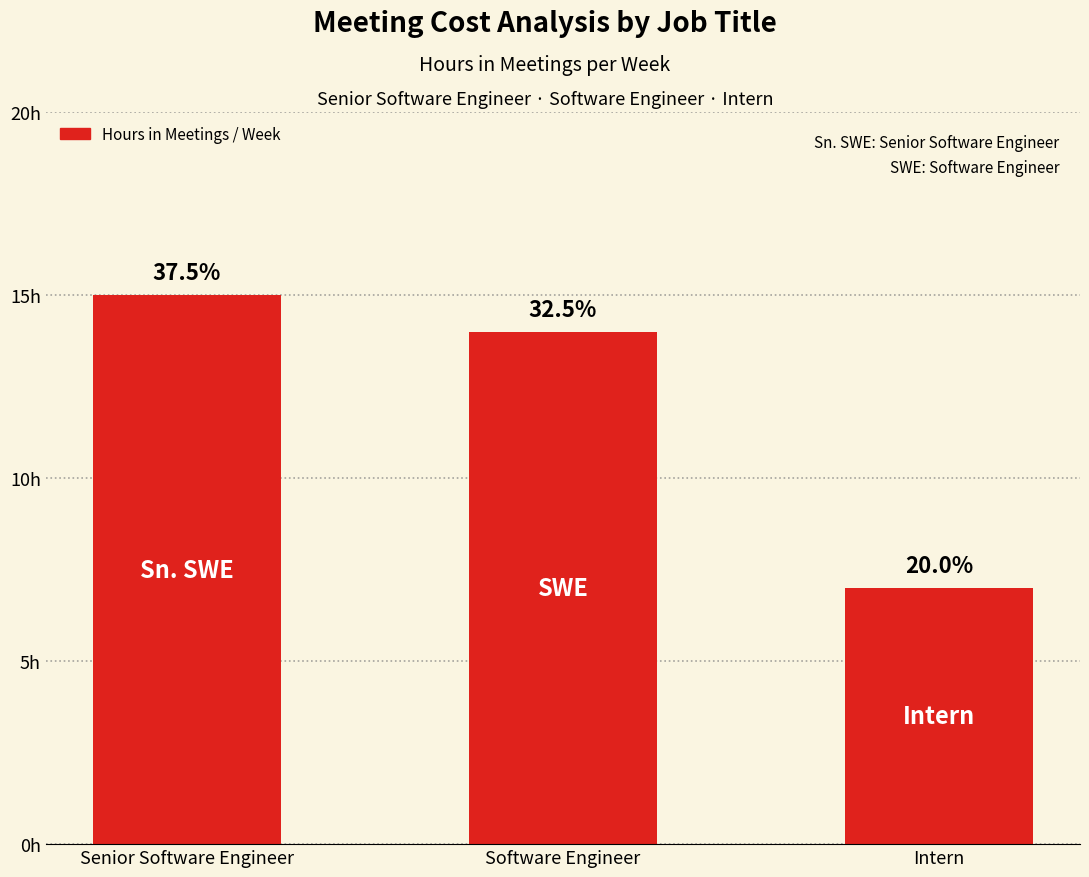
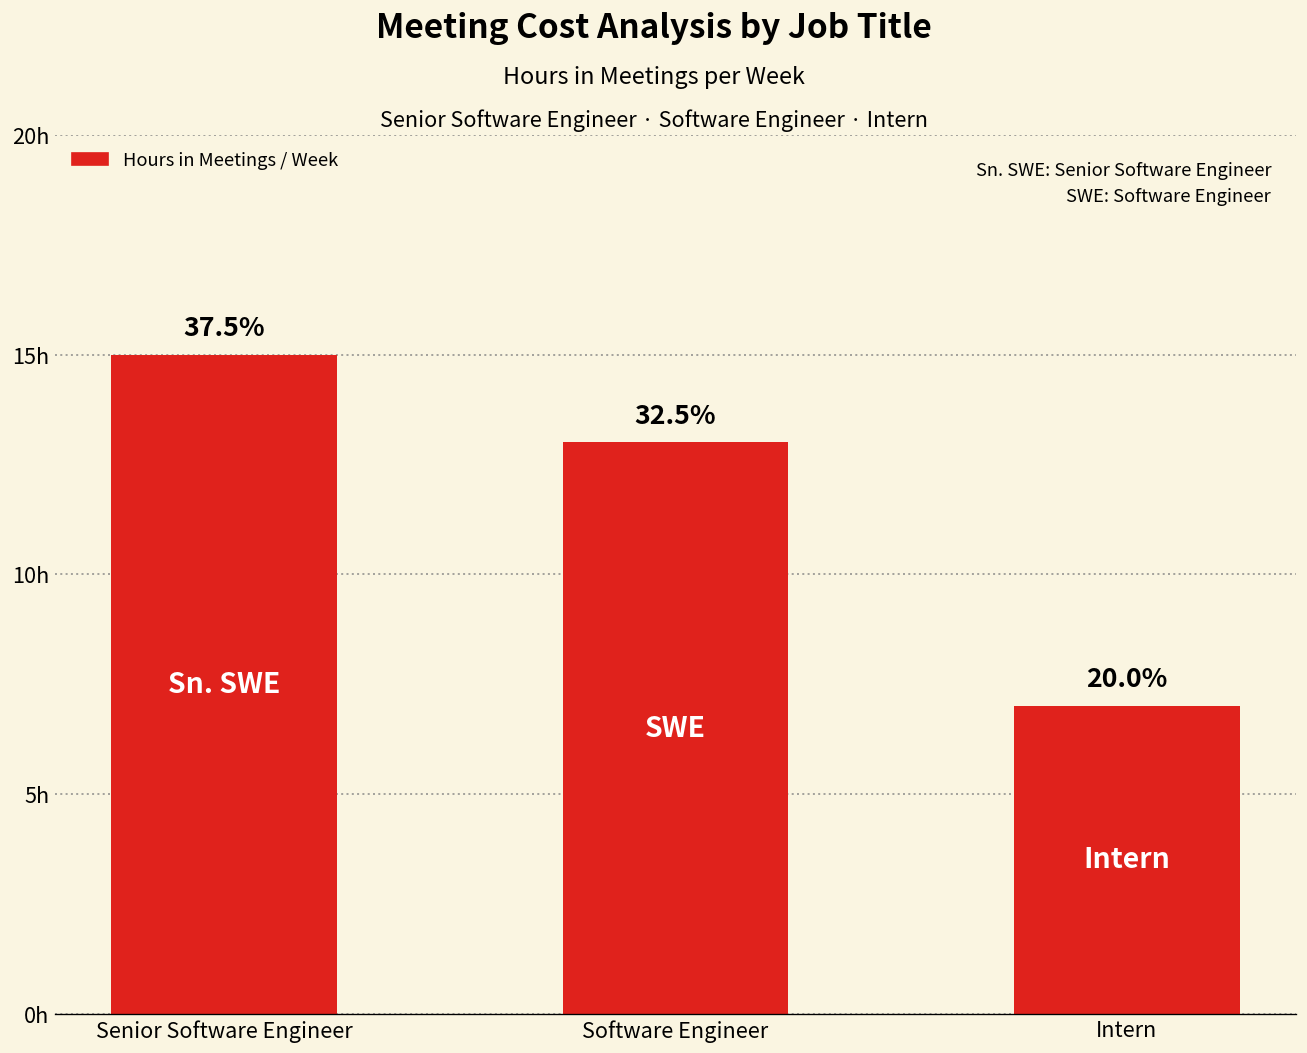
Software Engineer: 14h -> 13h
